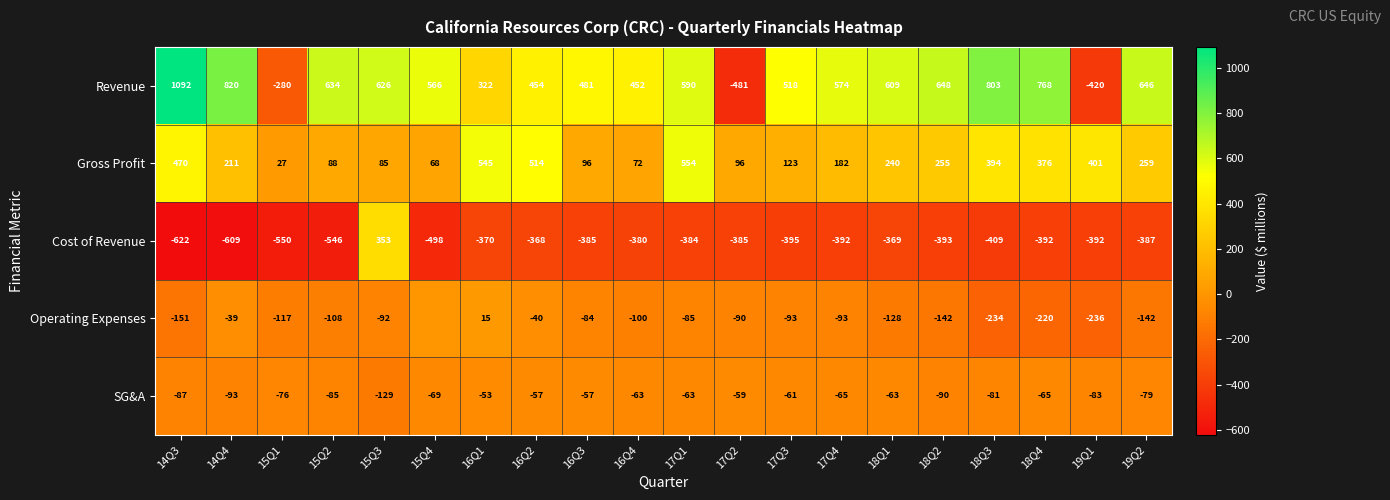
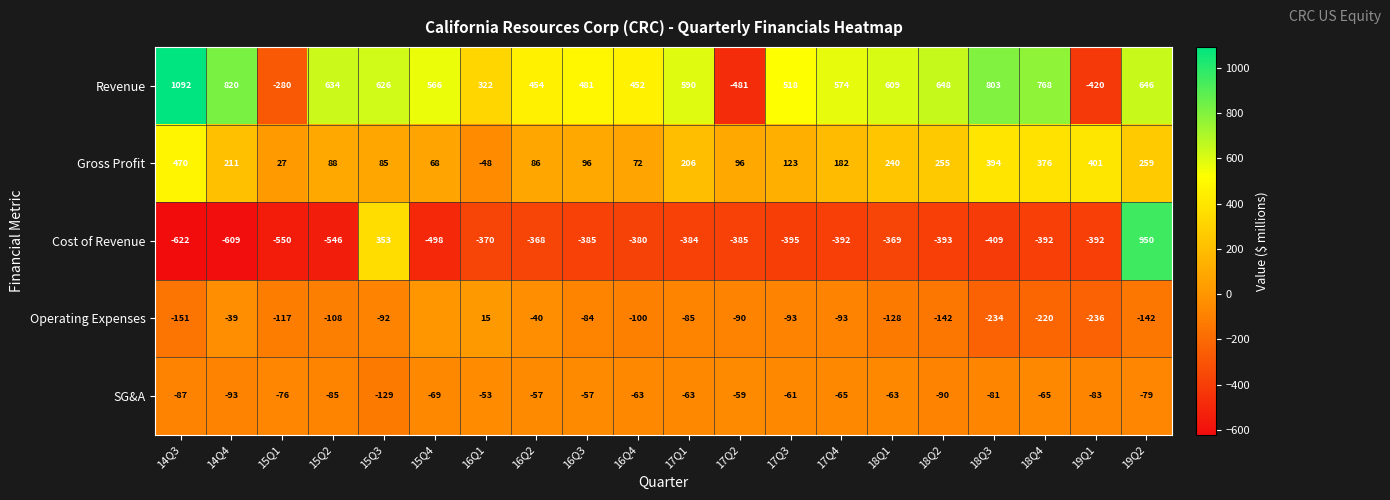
Gross Profit, 16Q1: 545 -> -48
Gross Profit, 16Q2: 514 -> 86
Gross Profit, 17Q1: 554 -> 206
Cost of Revenue, 19Q2: -387 -> 950
